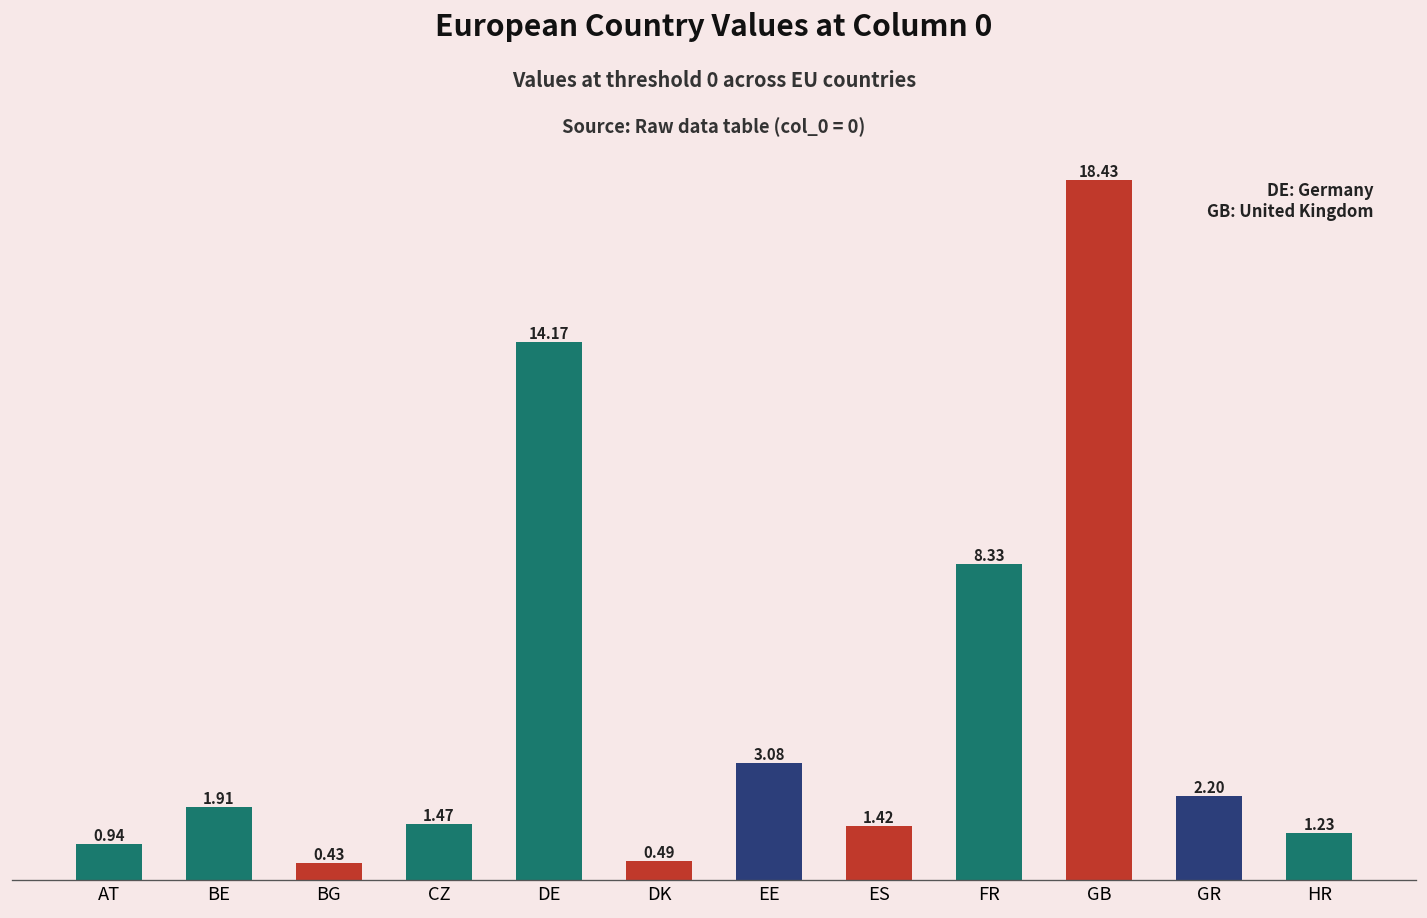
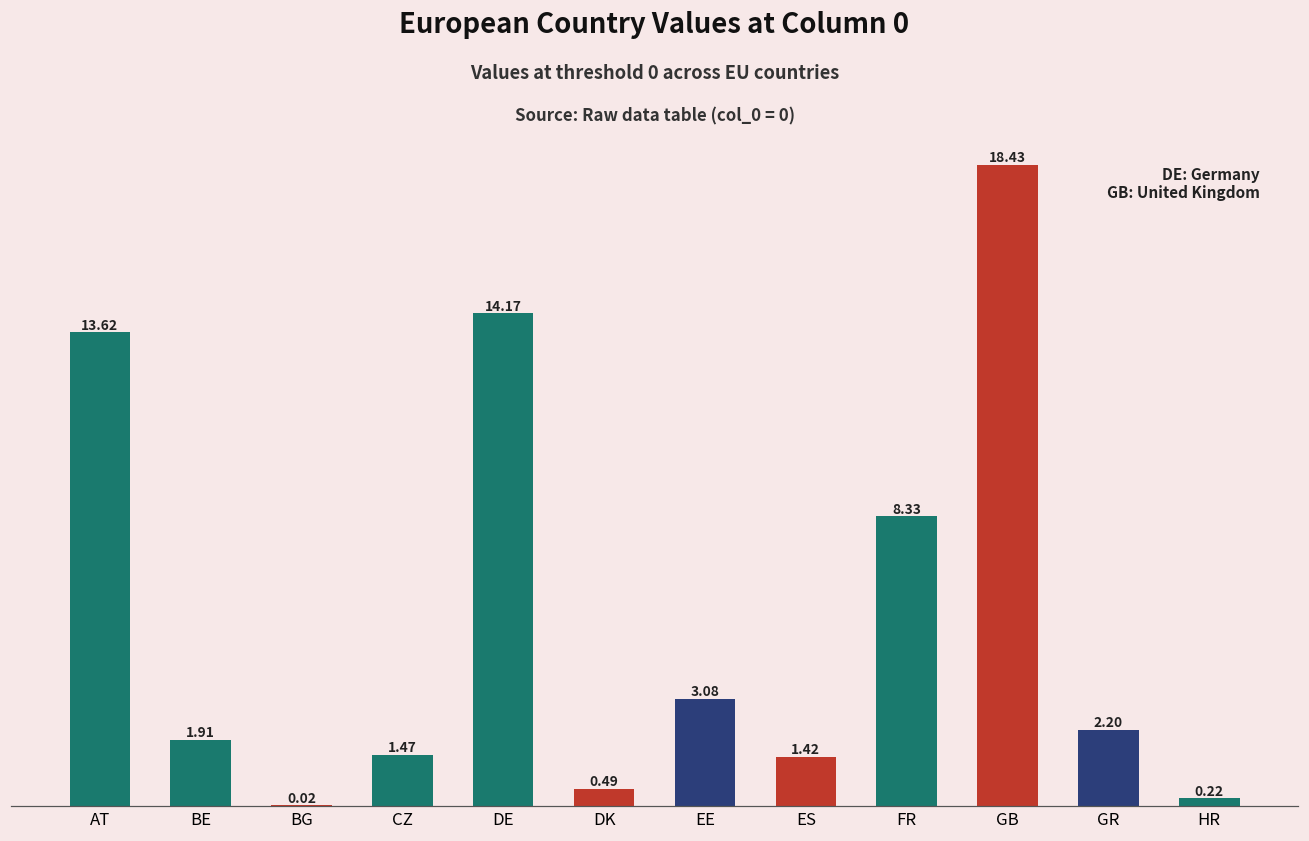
AT: 0.94 -> 13.62
BG: 0.43 -> 0.02
HR: 1.23 -> 0.22
